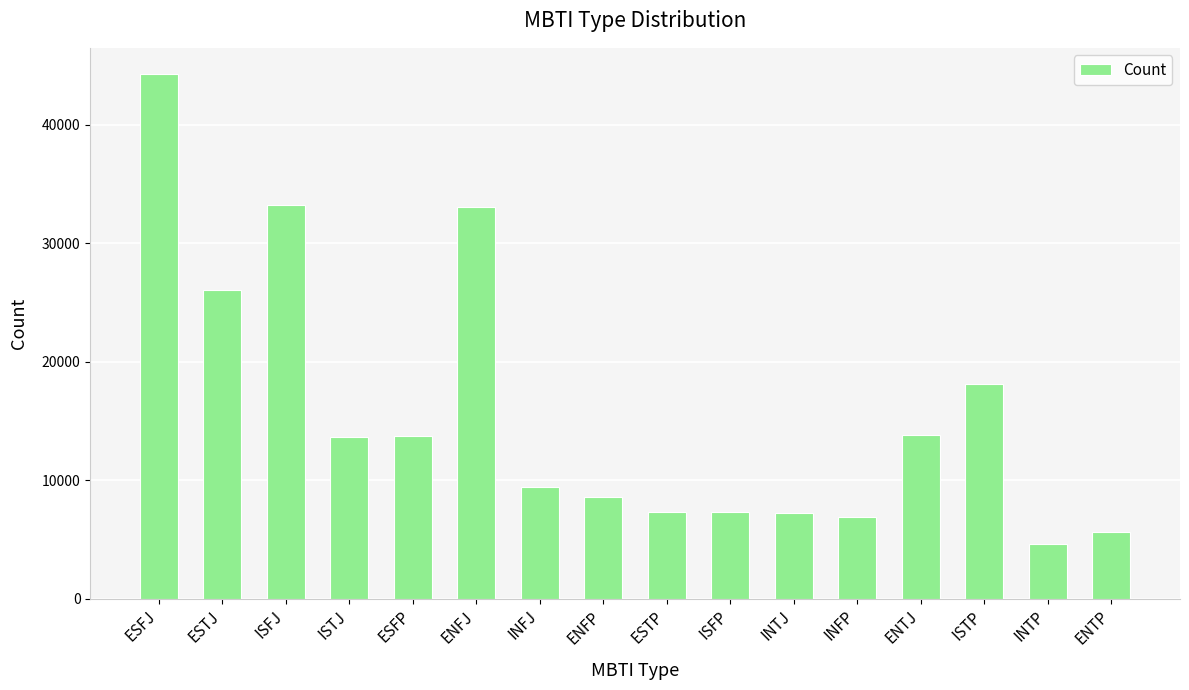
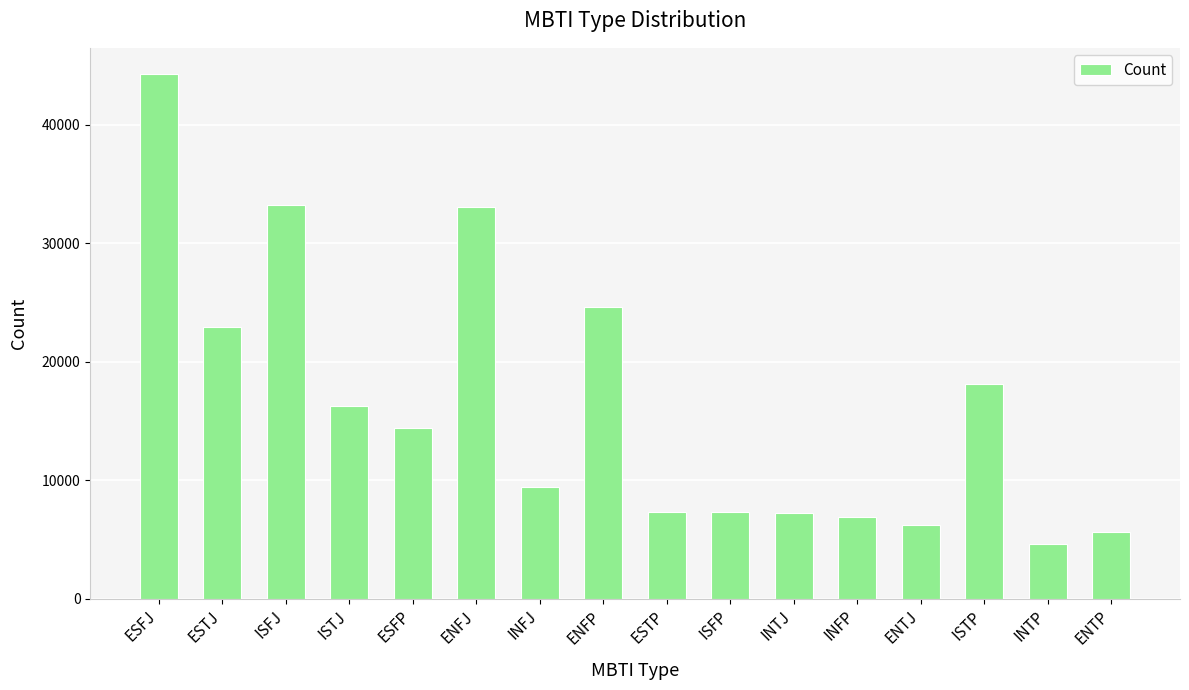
ESTJ: 26100 -> 23000
ISTJ: 13700 -> 16300
ESFP: 13700 -> 14400
ENFP: 8600 -> 24600
ENTJ: 13800 -> 6200
